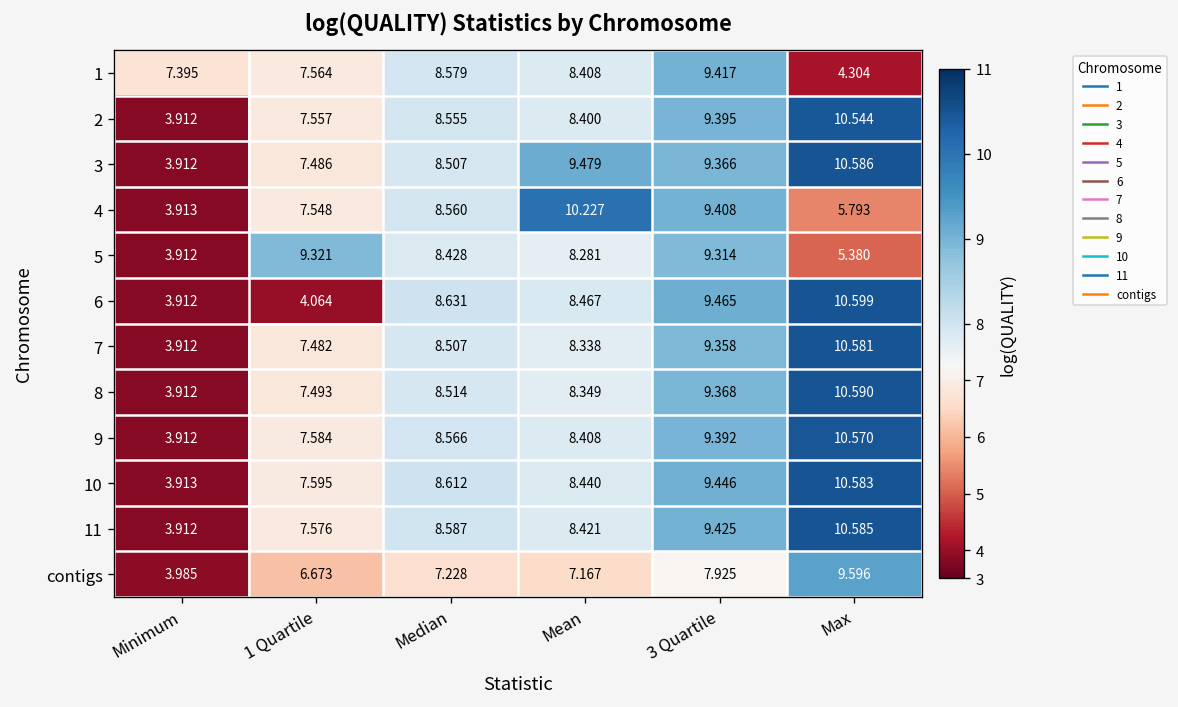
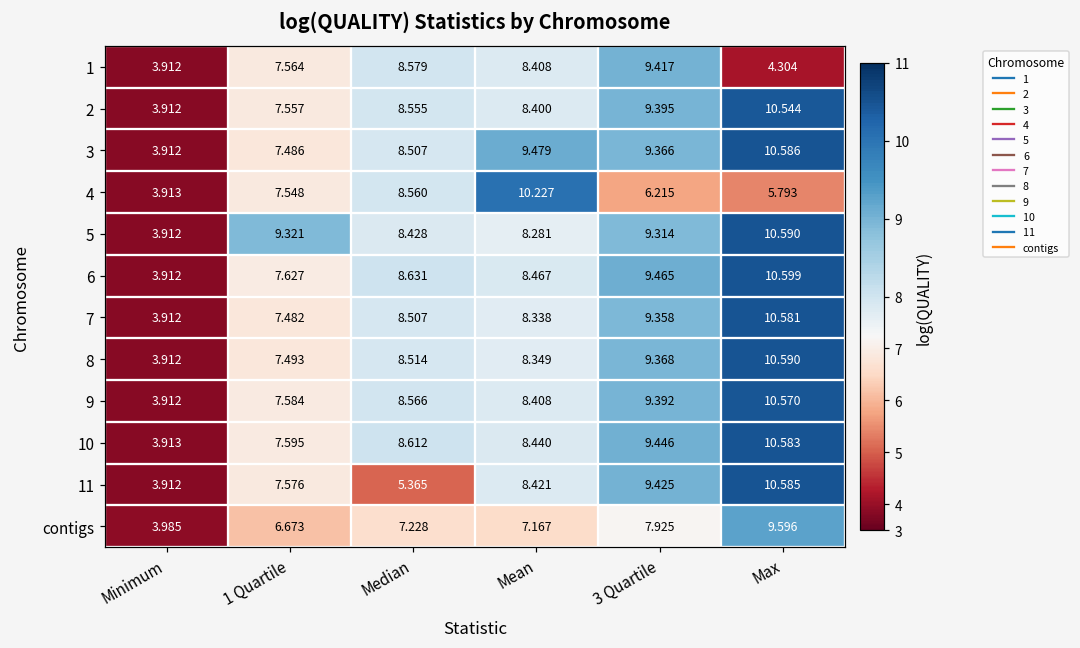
1, Minimum: 7.395 -> 3.912
4, 3 Quartile: 9.408 -> 6.215
5, Max: 5.380 -> 10.590
6, 1 Quartile: 4.064 -> 7.627
11, Median: 8.587 -> 5.365
